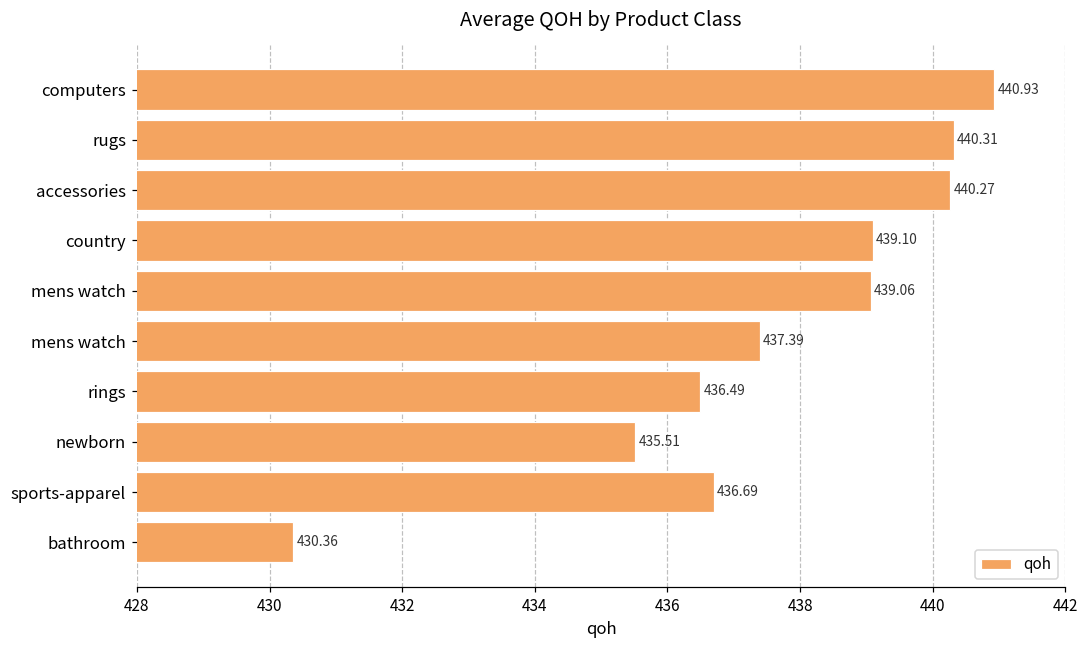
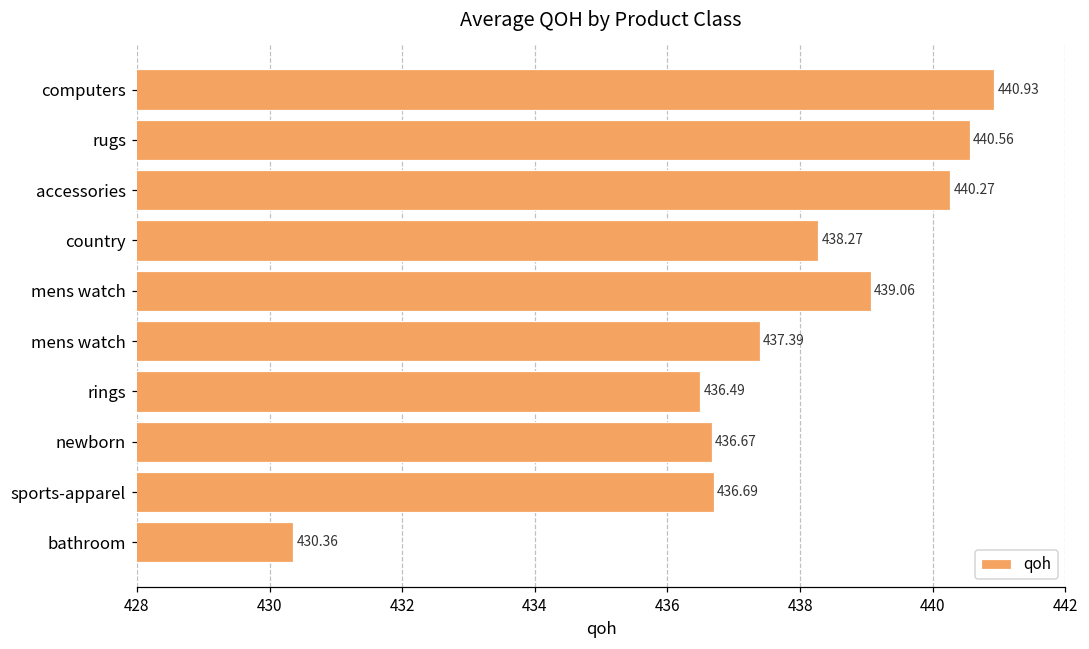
rugs: 440.31 -> 440.56
country: 439.10 -> 438.27
newborn: 435.51 -> 436.67
